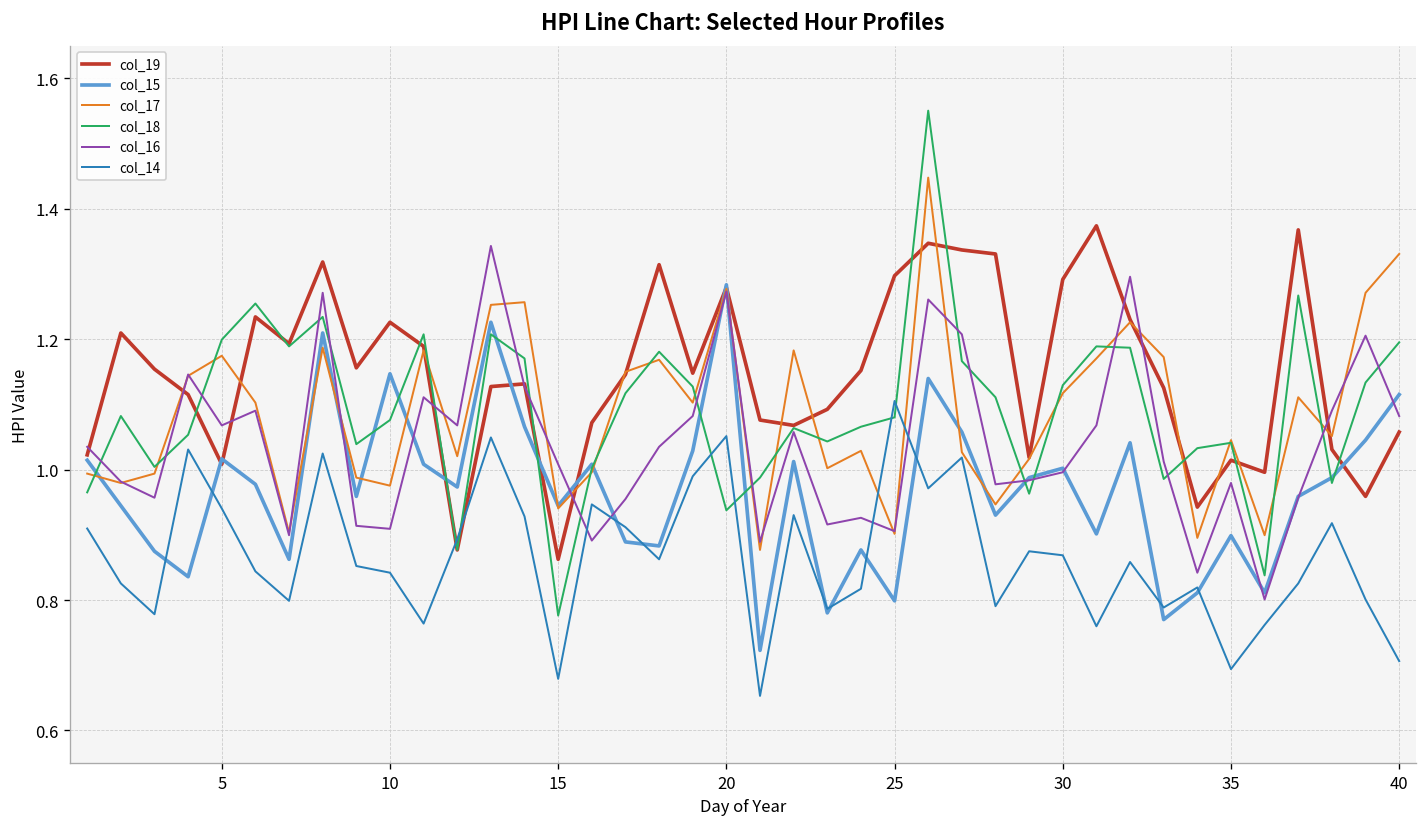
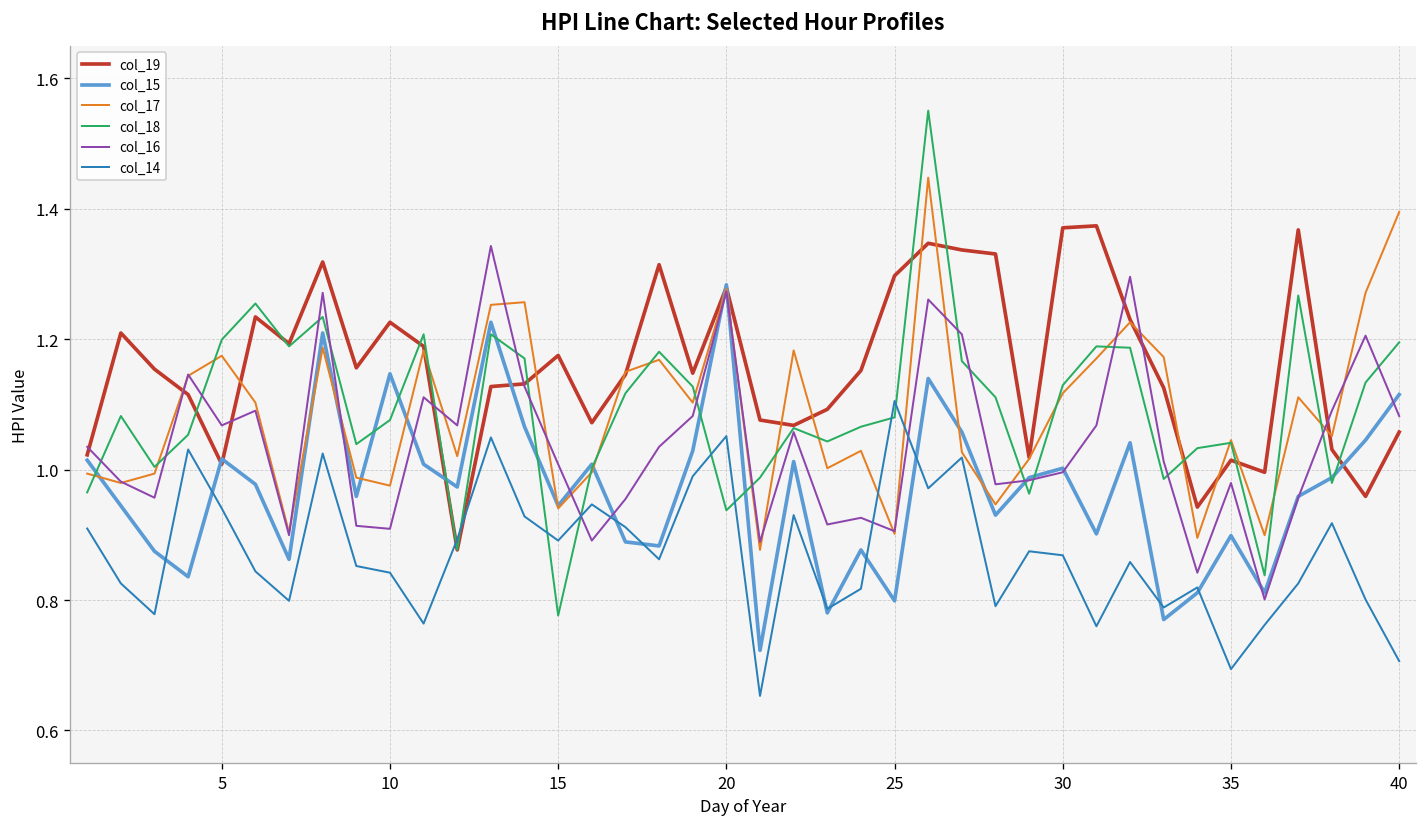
col_19, 15: 0.86 -> 1.18
col_14, 15: 0.68 -> 0.89
col_19, 30: 1.29 -> 1.37
col_17, 40: 1.33 -> 1.39
